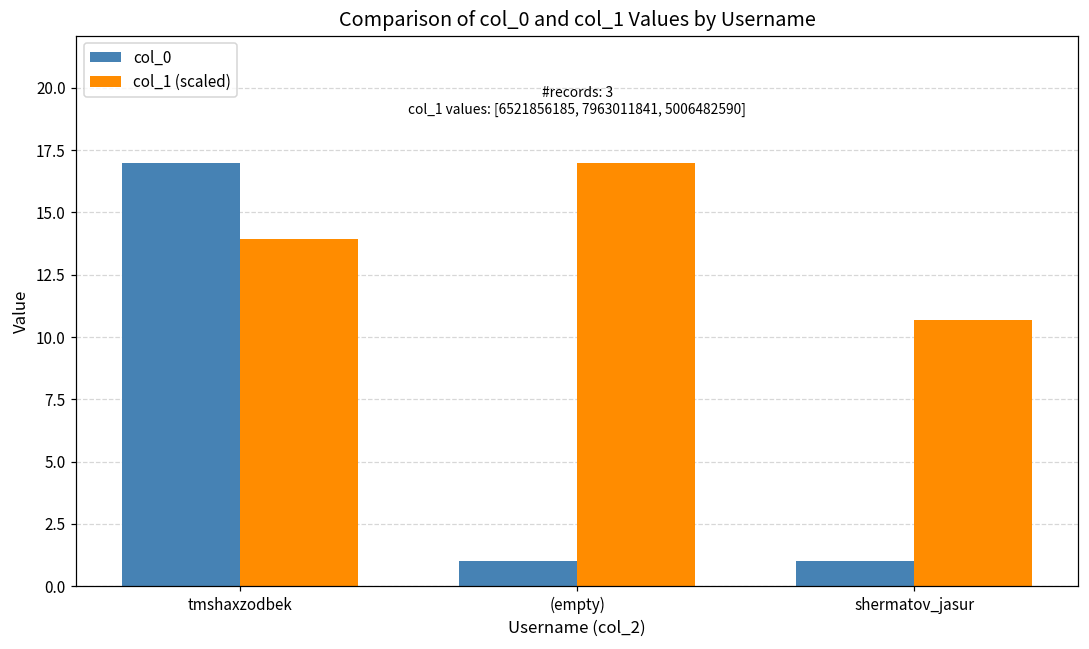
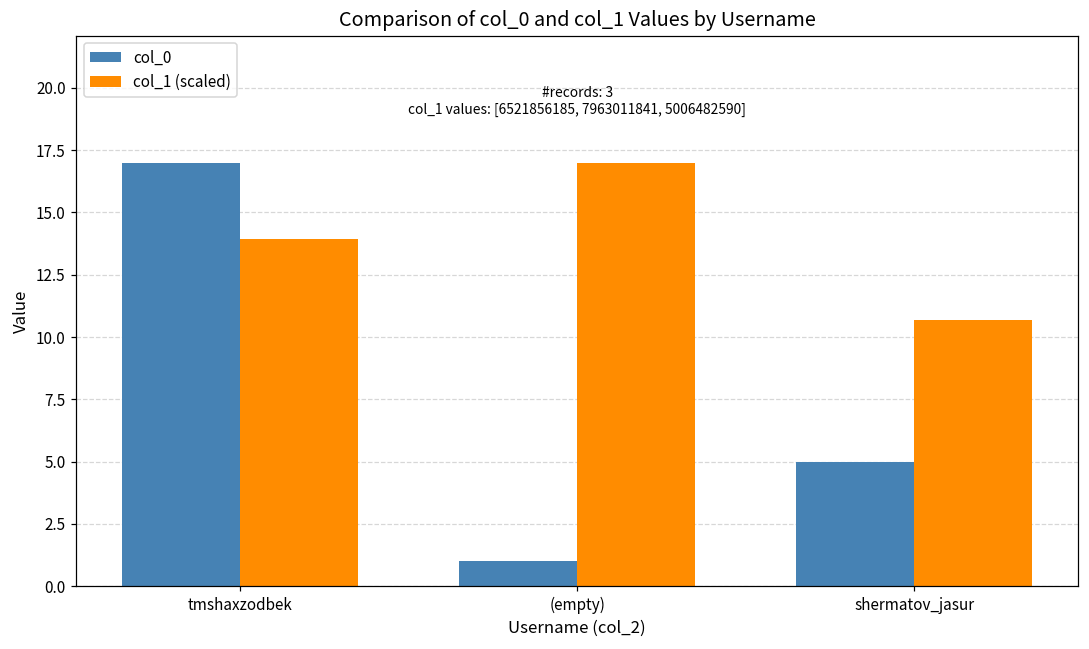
col_0, shermatov_jasur: 1 -> 5
